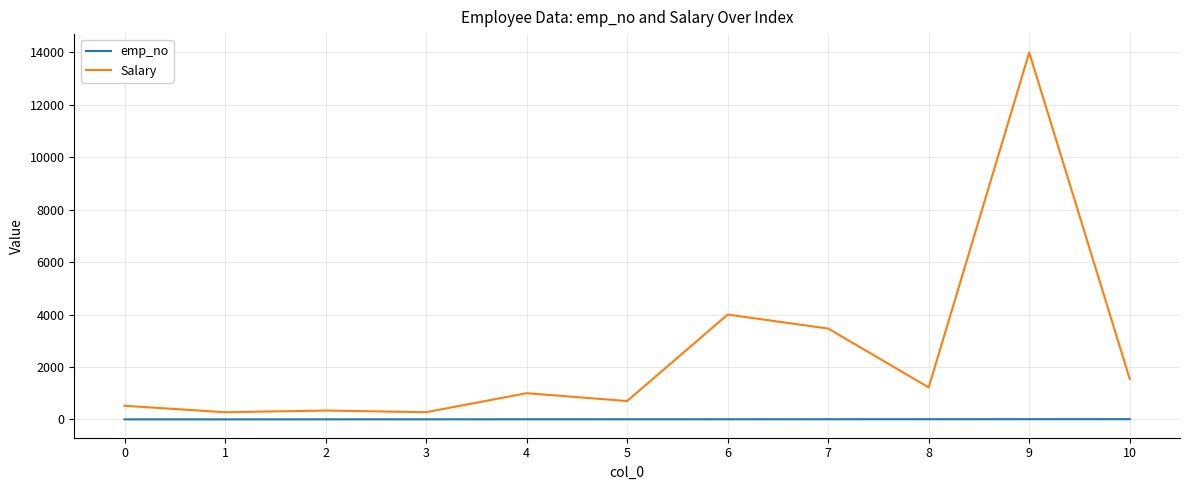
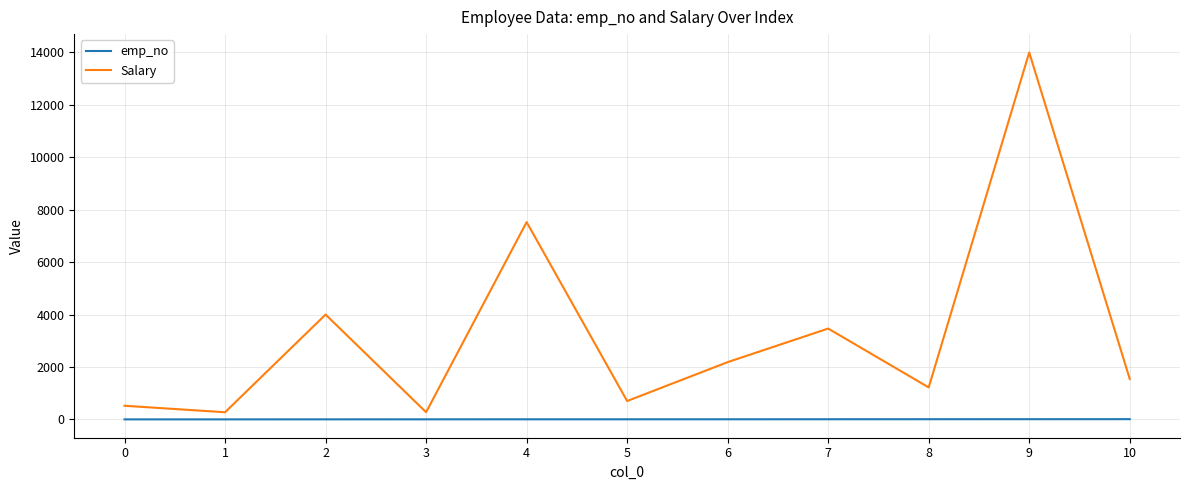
Salary, 2: 300 -> 4000
Salary, 4: 1000 -> 7500
Salary, 6: 4000 -> 2200
